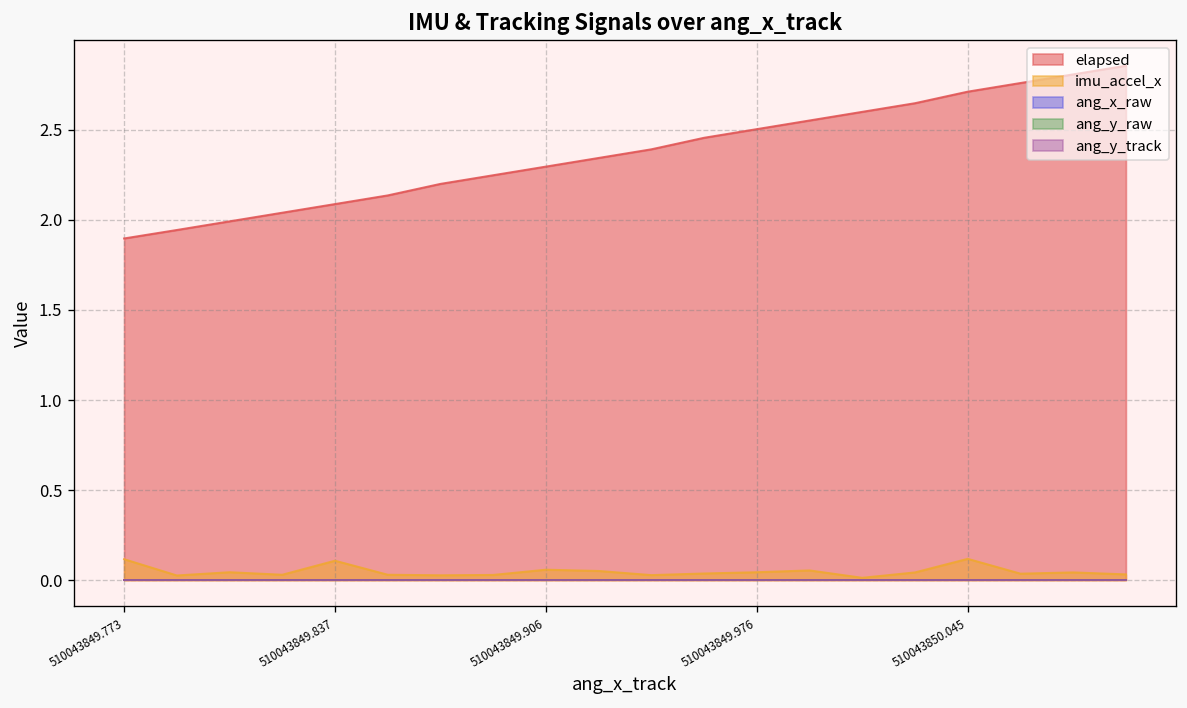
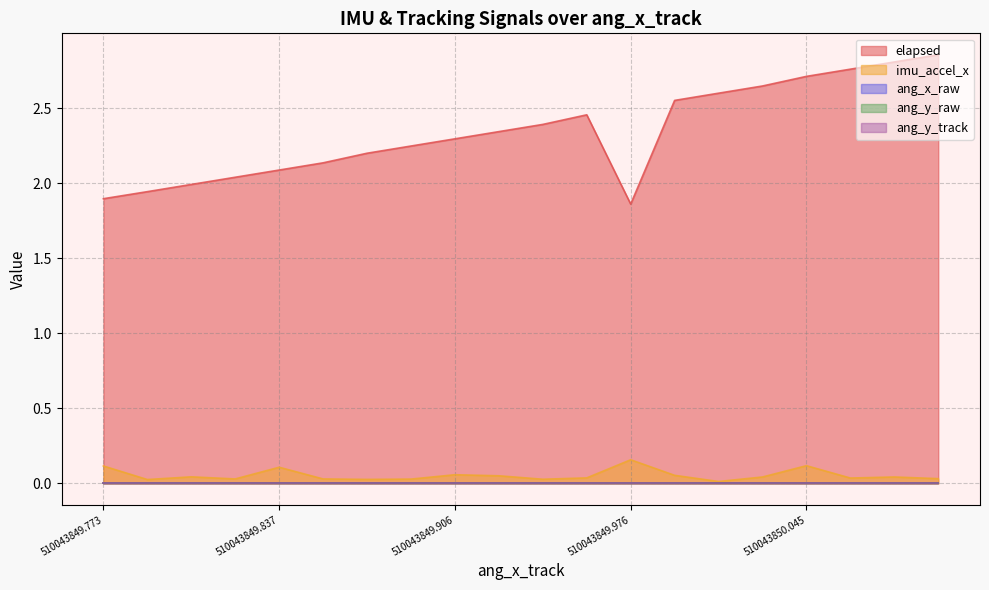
elapsed, 510043849.976: 2.50 -> 1.86
imu_accel_x, 510043849.976: 0.04 -> 0.16
